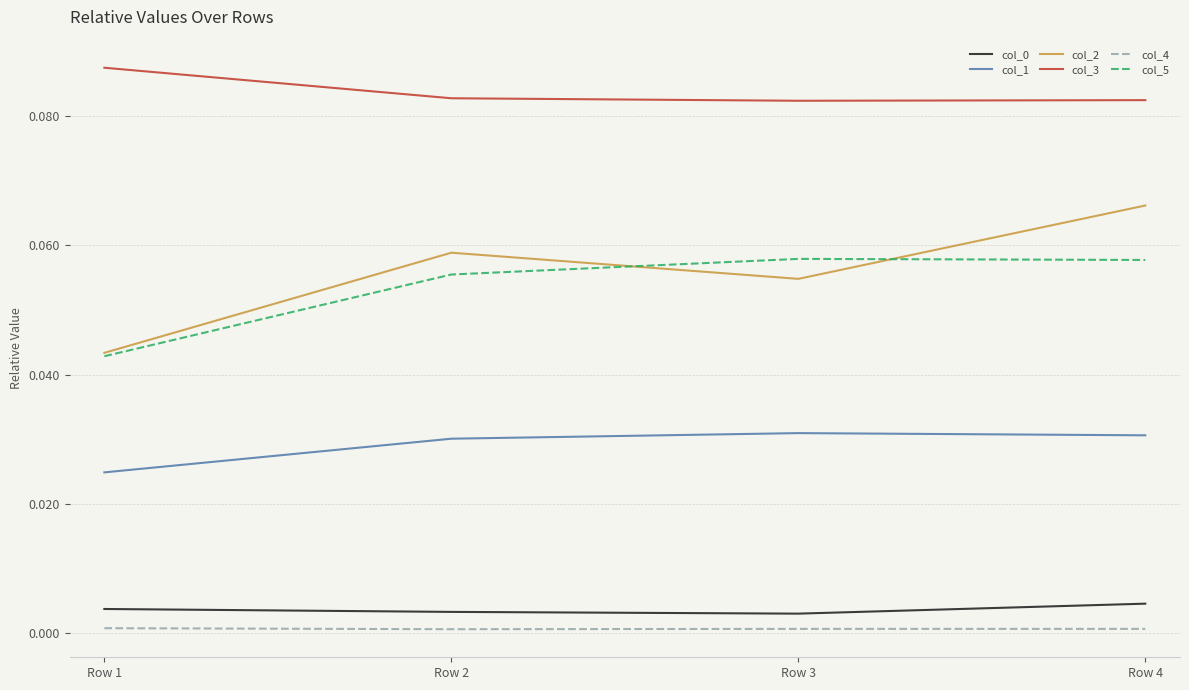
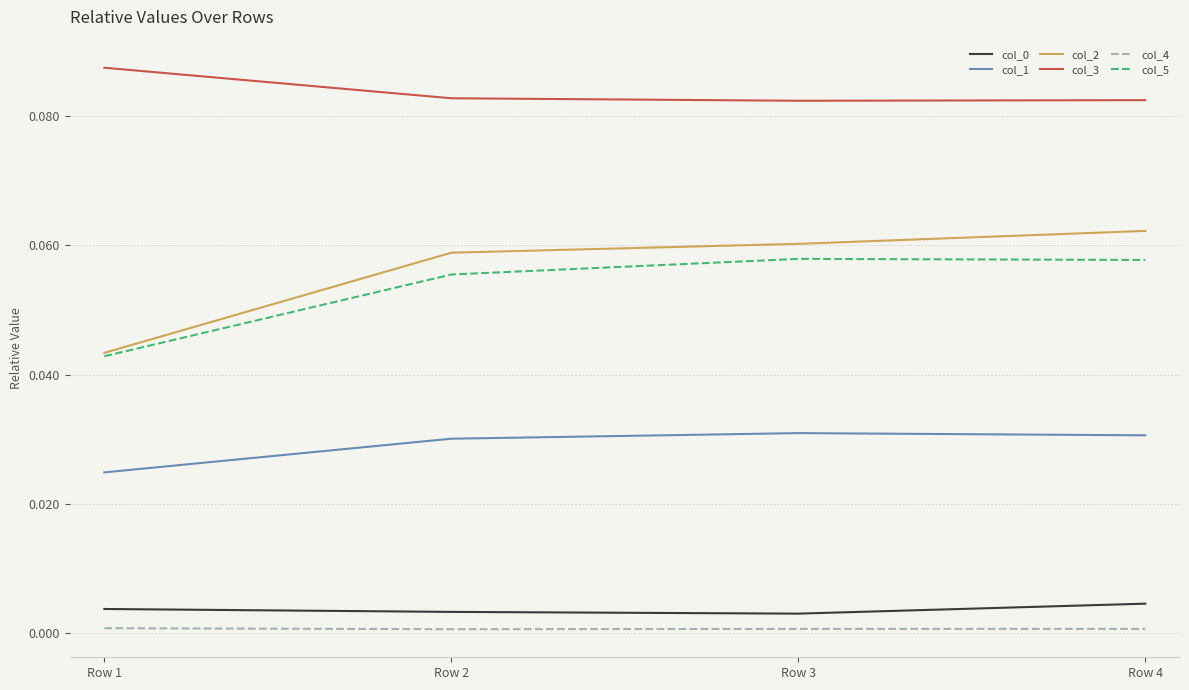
col_2, Row 3: 0.055 -> 0.060
col_2, Row 4: 0.066 -> 0.062
